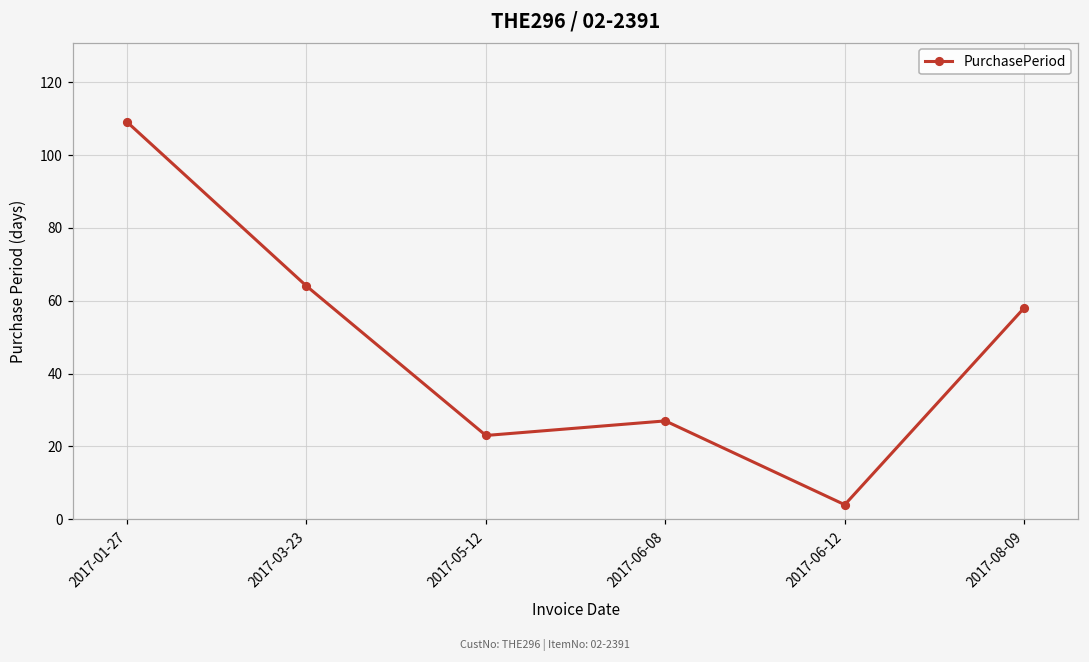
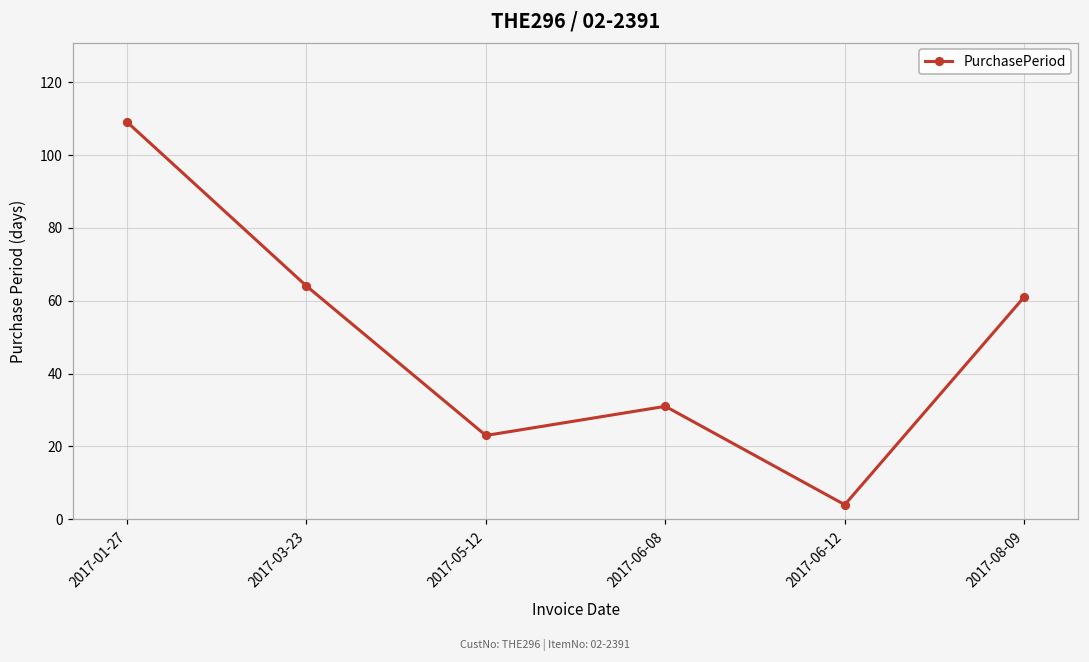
2017-06-08: 27 -> 31
2017-08-09: 58 -> 61
